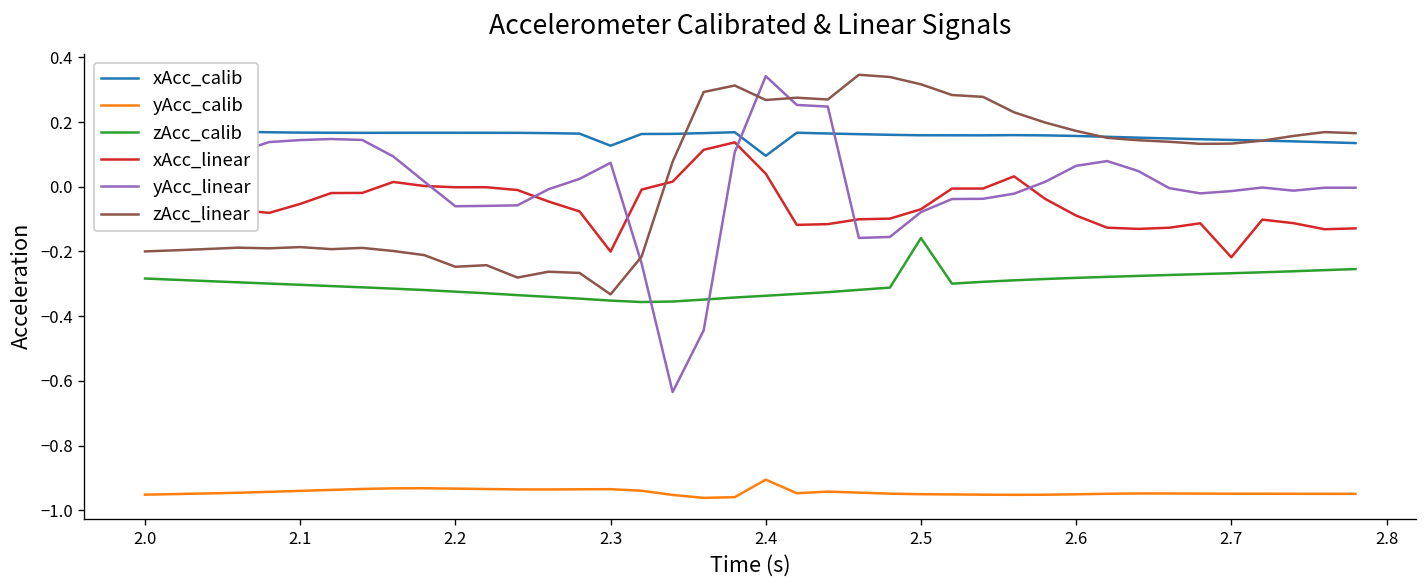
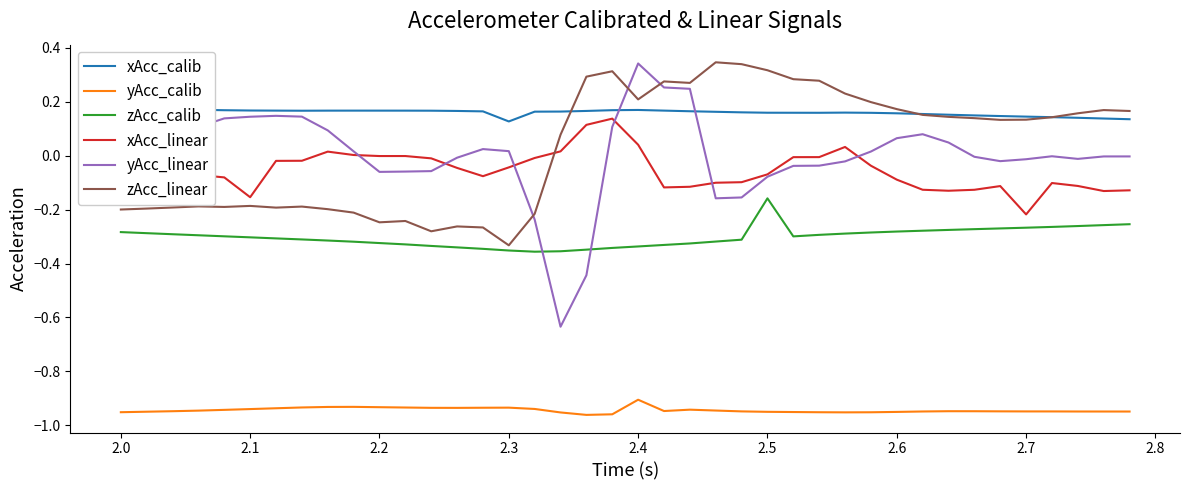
xAcc_linear, 2.1: -0.05 -> -0.15
xAcc_linear, 2.3: -0.20 -> -0.04
yAcc_linear, 2.3: 0.07 -> 0.02
xAcc_calib, 2.4: 0.10 -> 0.17
zAcc_linear, 2.4: 0.27 -> 0.21
